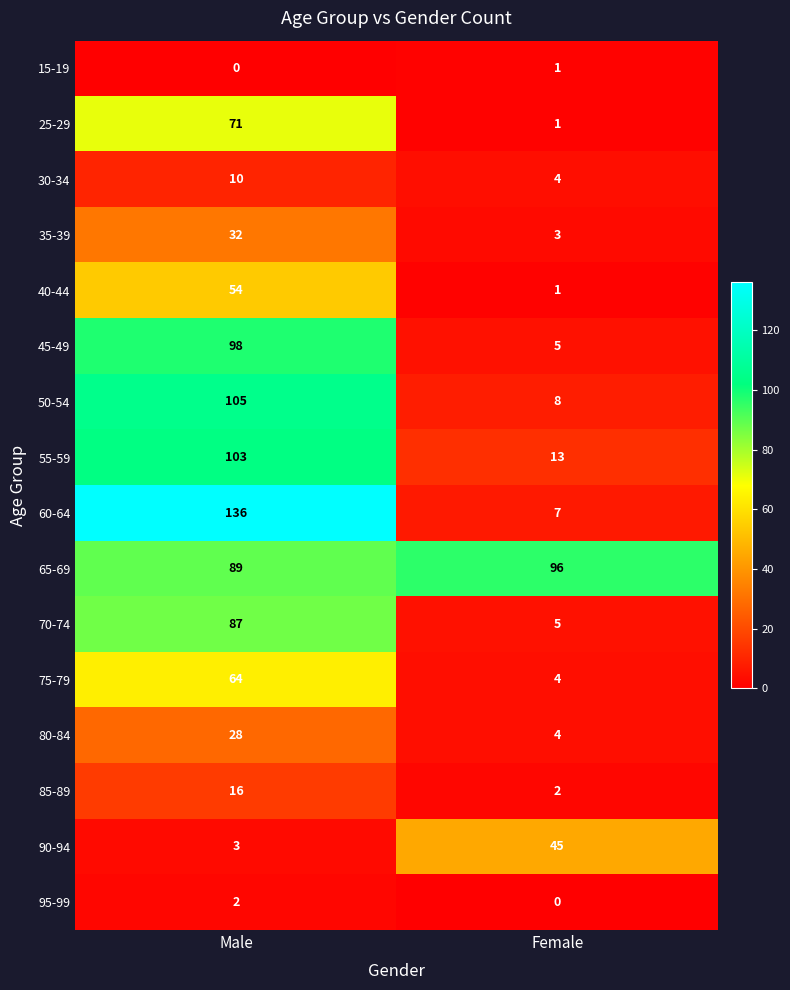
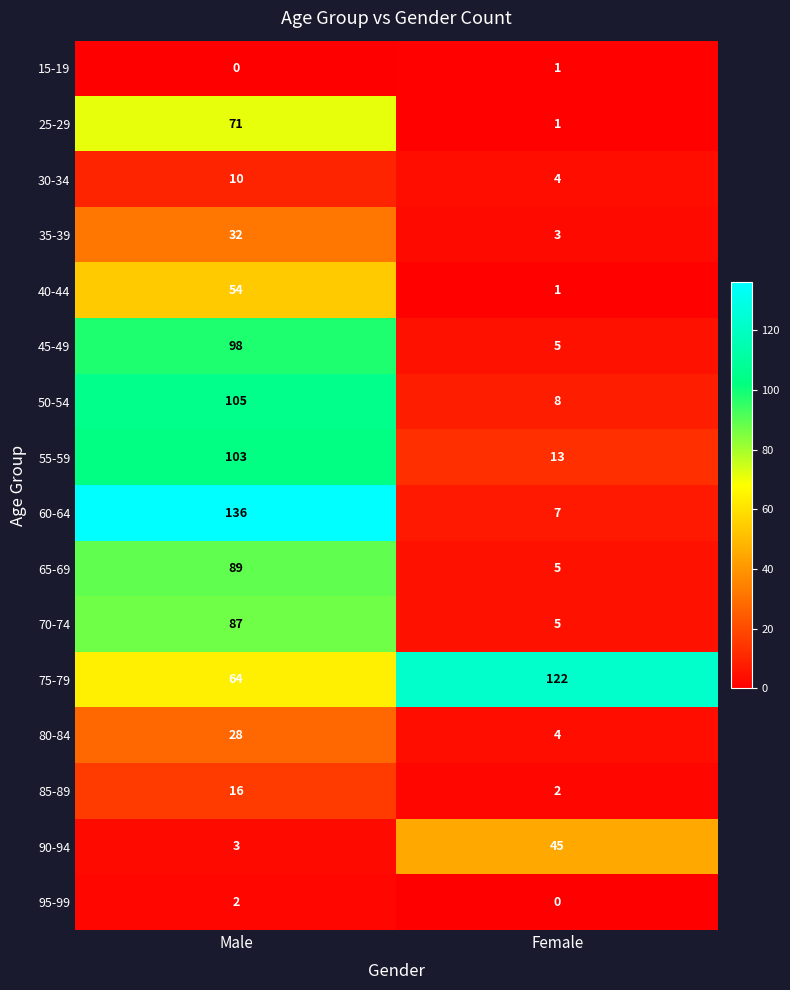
65-69, Female: 96 -> 5
75-79, Female: 4 -> 122
